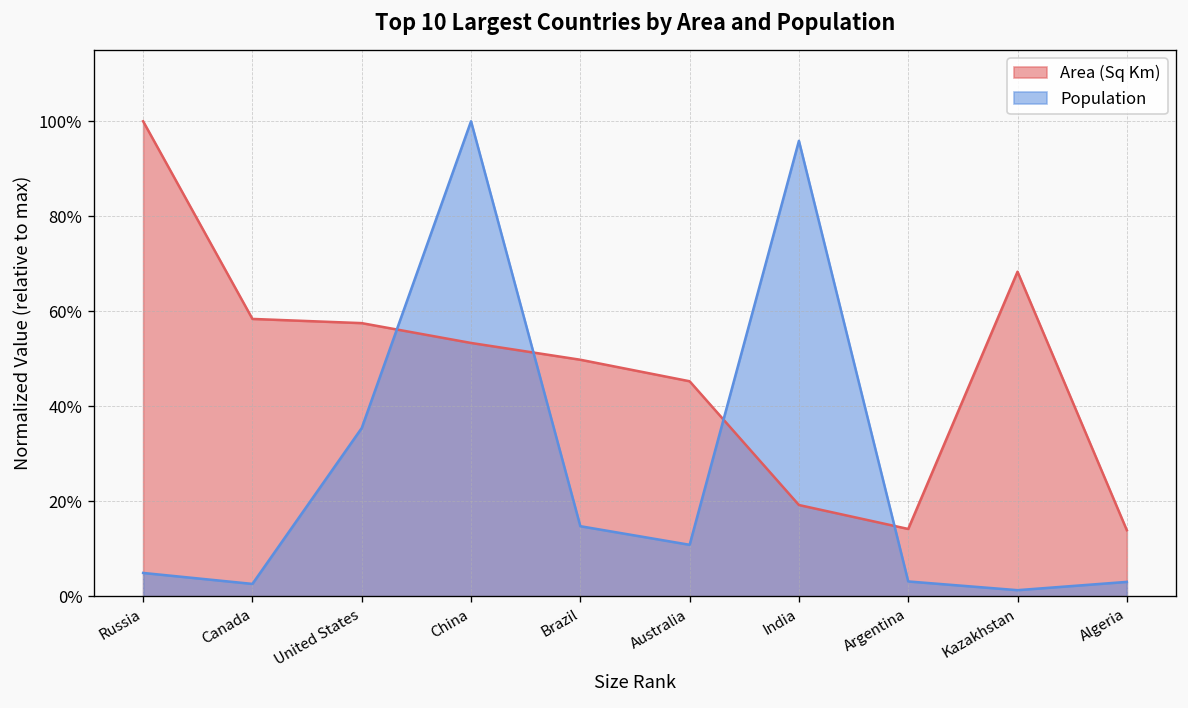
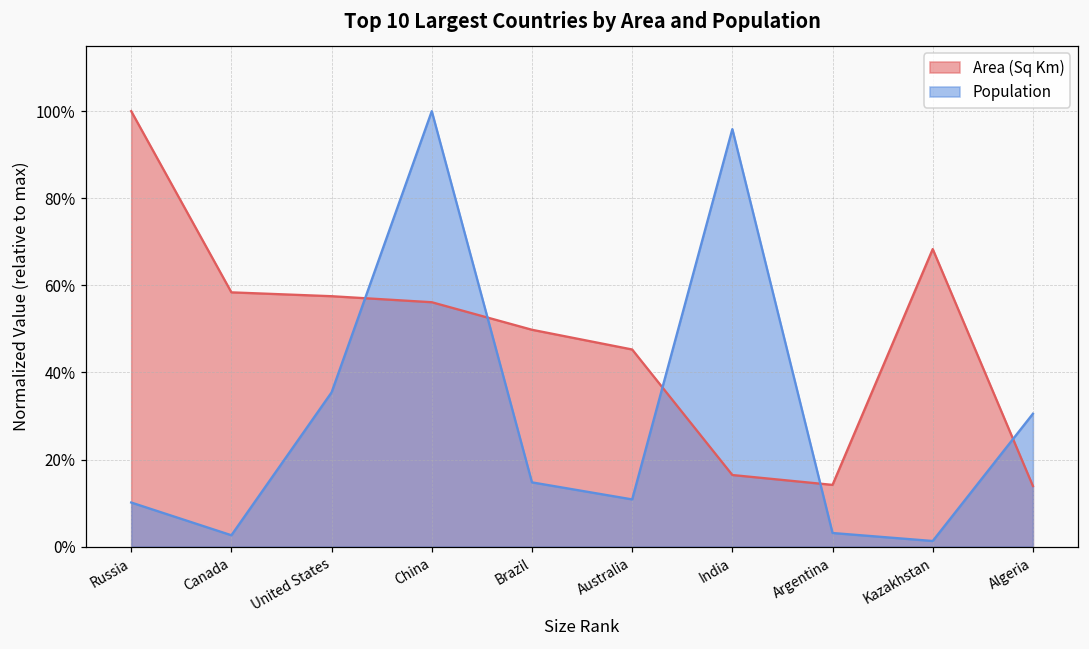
Population, Russia: 5% -> 10%
Area (Sq Km), China: 53% -> 56%
Area (Sq Km), India: 19% -> 16%
Population, Algeria: 3% -> 31%
